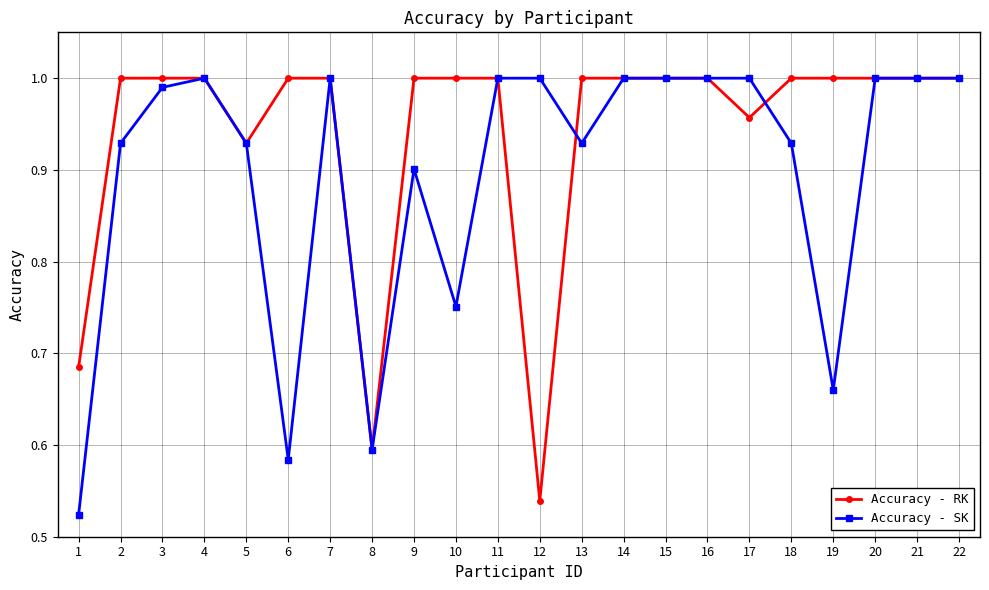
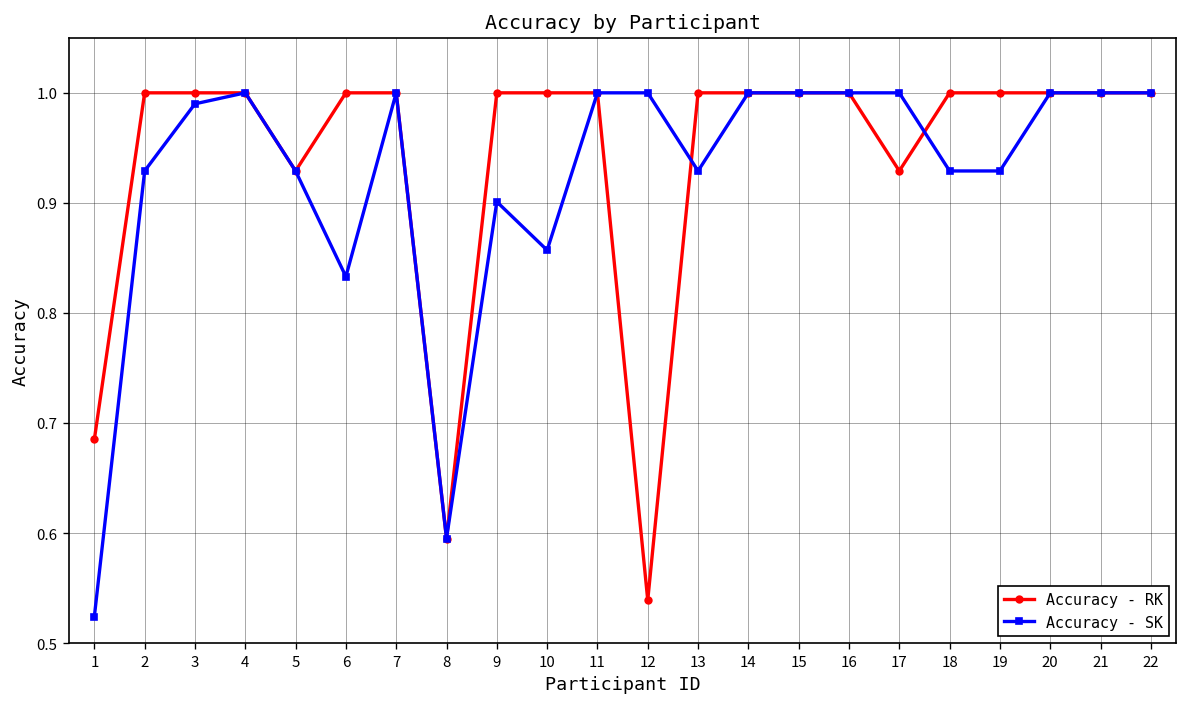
Accuracy - SK, 6: 0.58 -> 0.83
Accuracy - SK, 10: 0.75 -> 0.86
Accuracy - RK, 17: 0.96 -> 0.93
Accuracy - SK, 19: 0.66 -> 0.93
